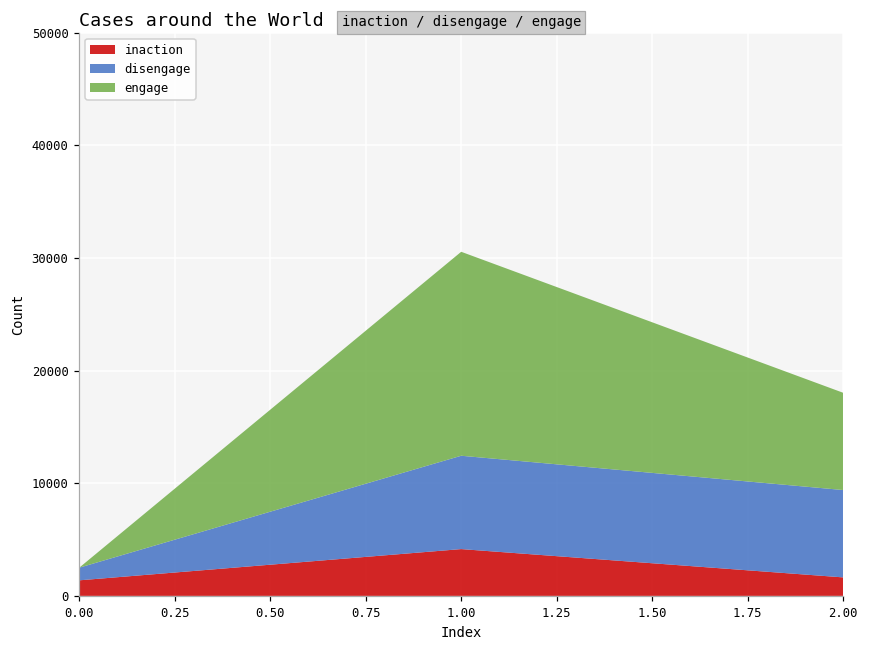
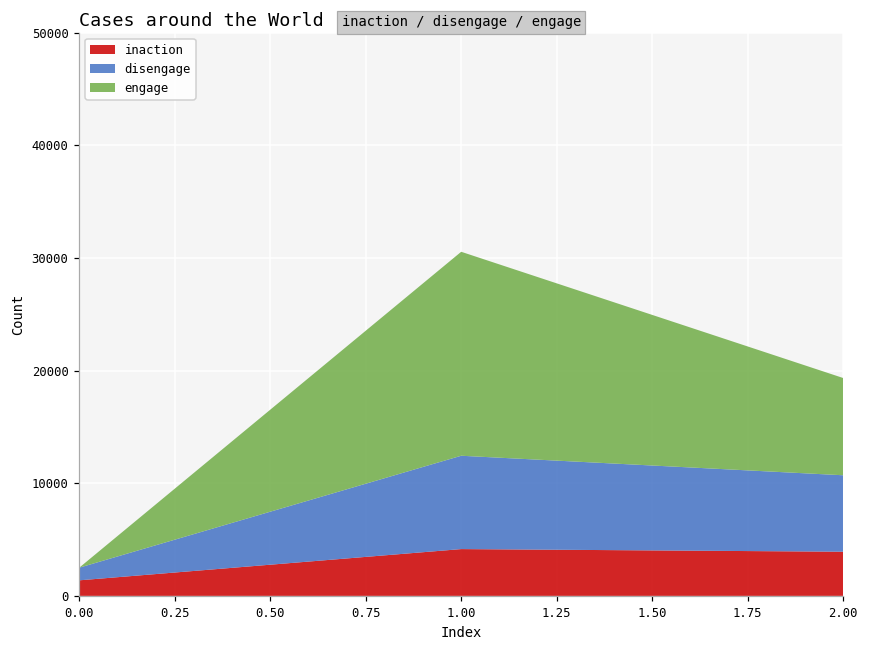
inaction, 2.00: 1600 -> 3900
disengage, 2.00: 7800 -> 6800
